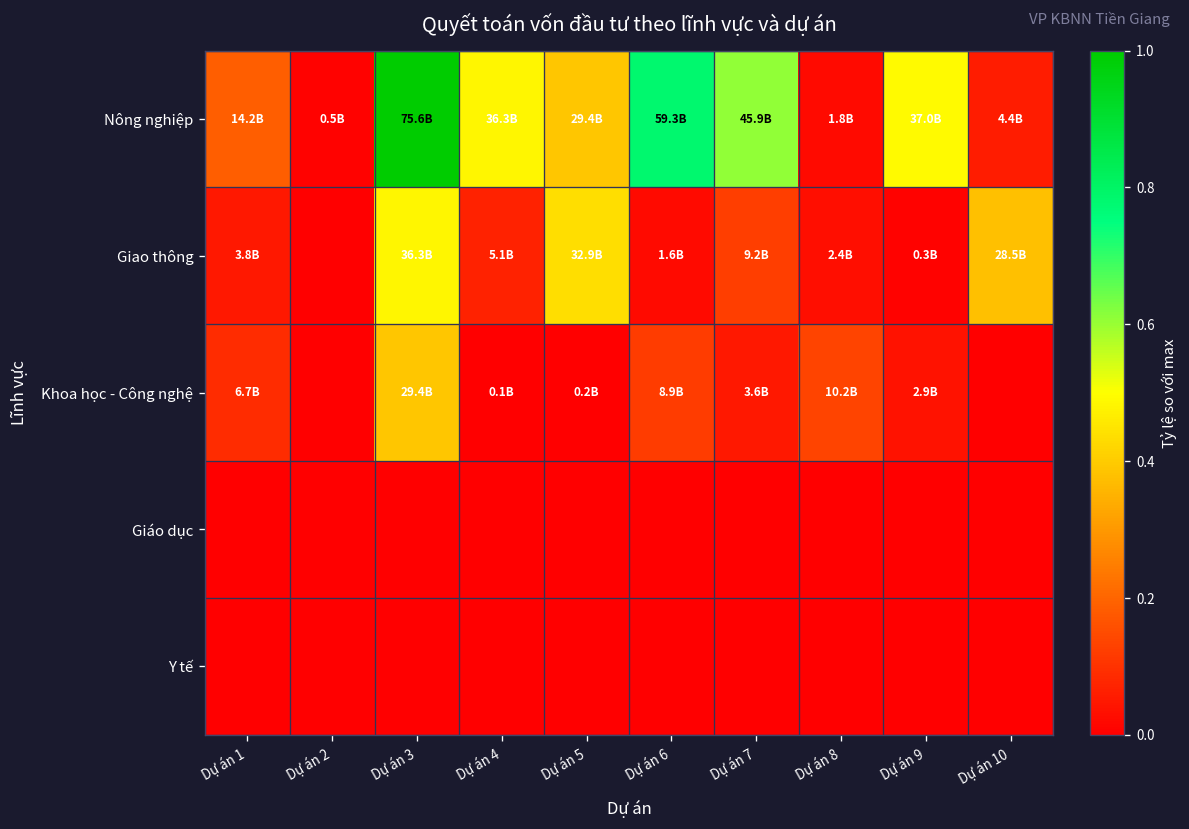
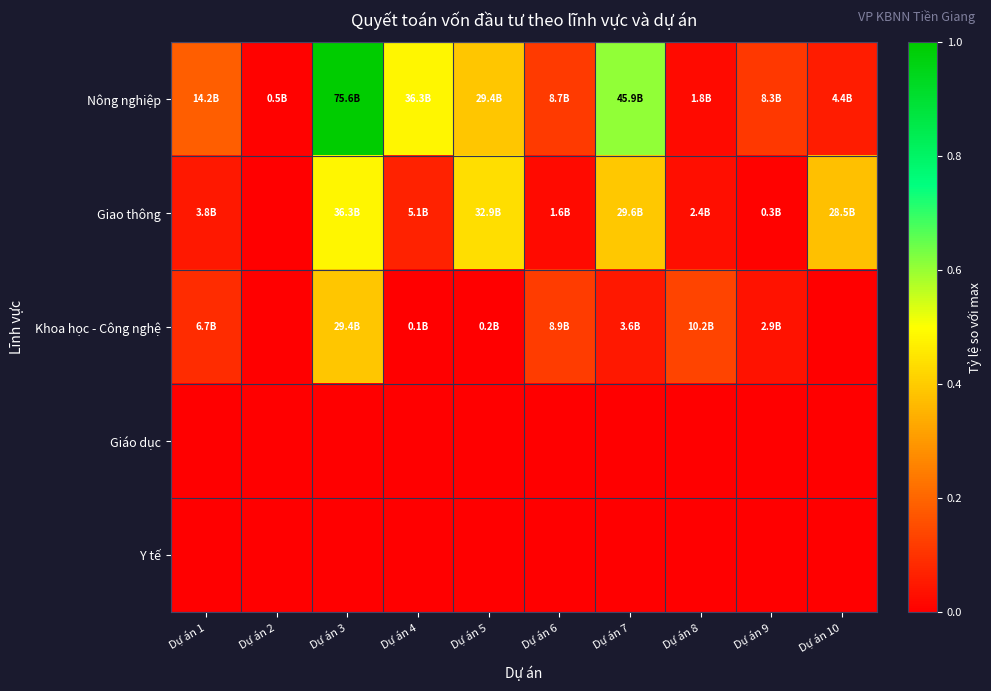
Nông nghiệp, Dự án 6: 59.3B -> 8.7B
Nông nghiệp, Dự án 9: 37.0B -> 8.3B
Giao thông, Dự án 7: 9.2B -> 29.6B
